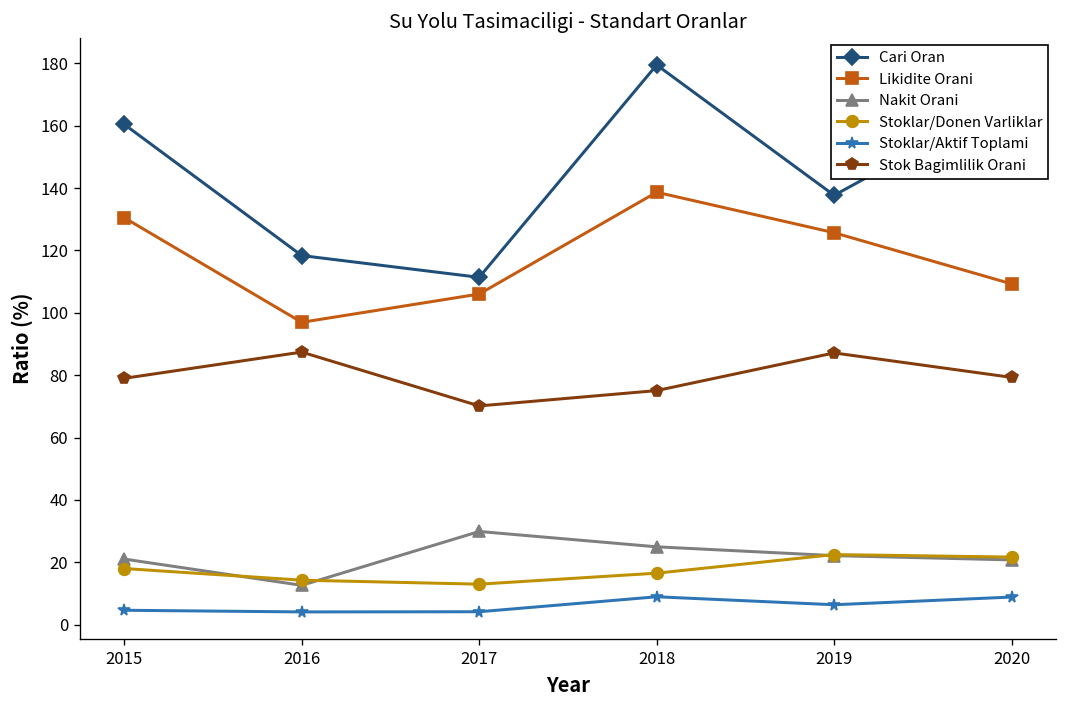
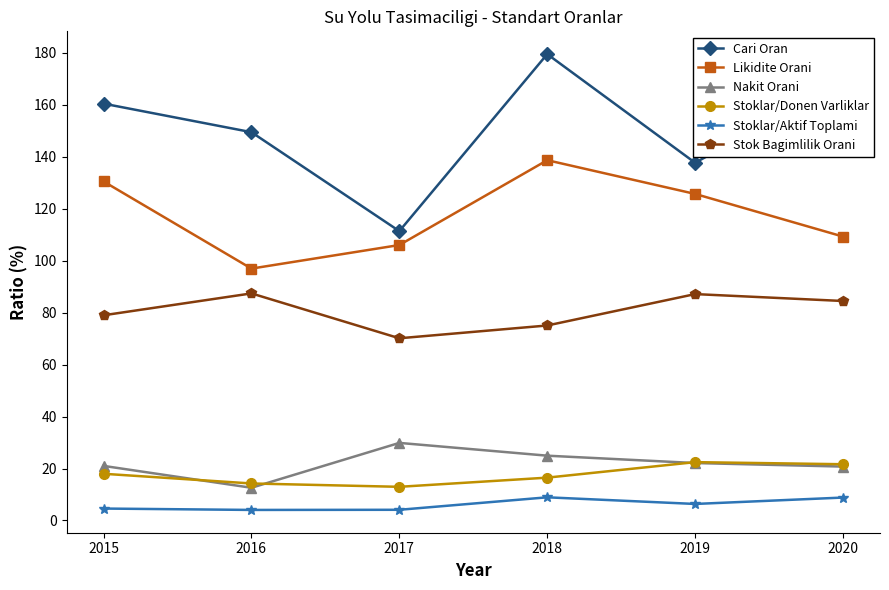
Cari Oran, 2016: 118 -> 149
Stok Bagimlilik Orani, 2020: 79 -> 84
